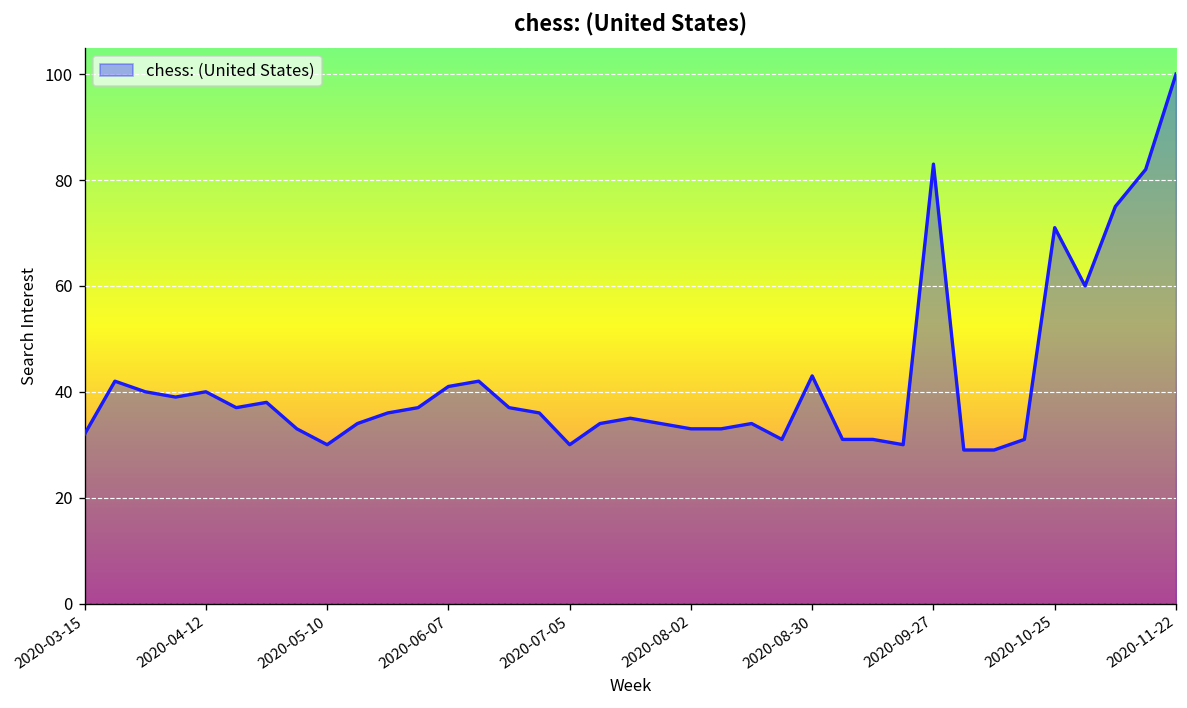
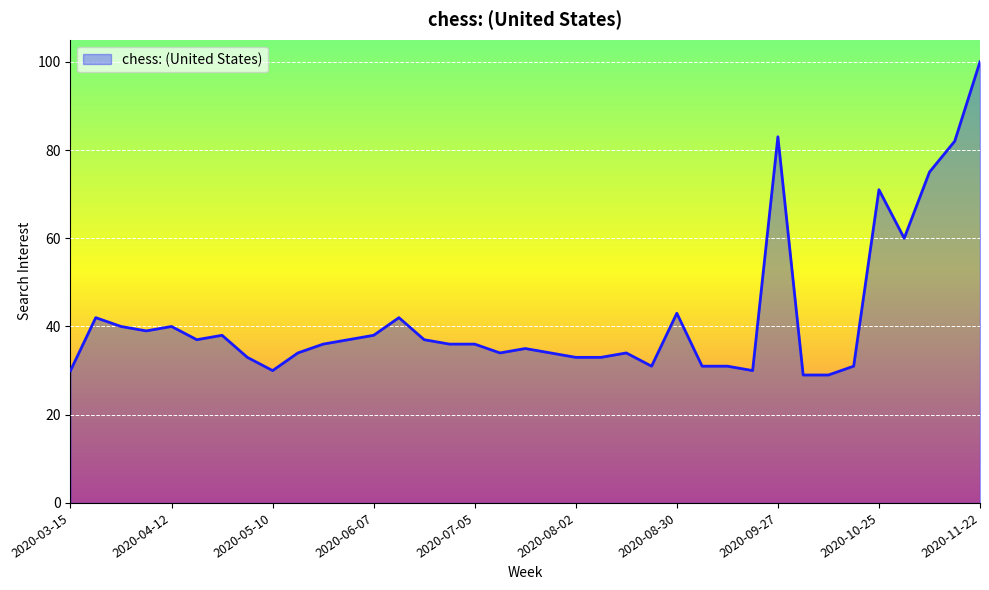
2020-03-15: 32 -> 30
2020-06-07: 41 -> 38
2020-07-05: 30 -> 36
